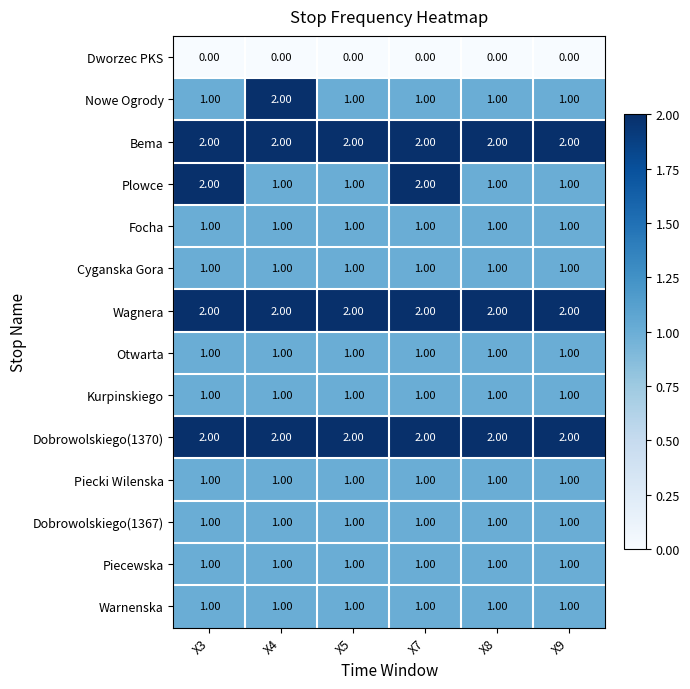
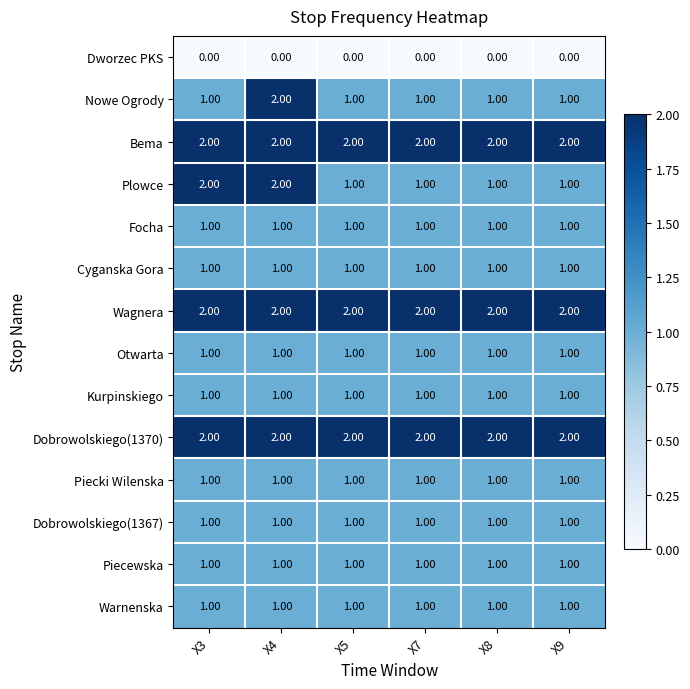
Plowce, X4: 1.00 -> 2.00
Plowce, X7: 2.00 -> 1.00
